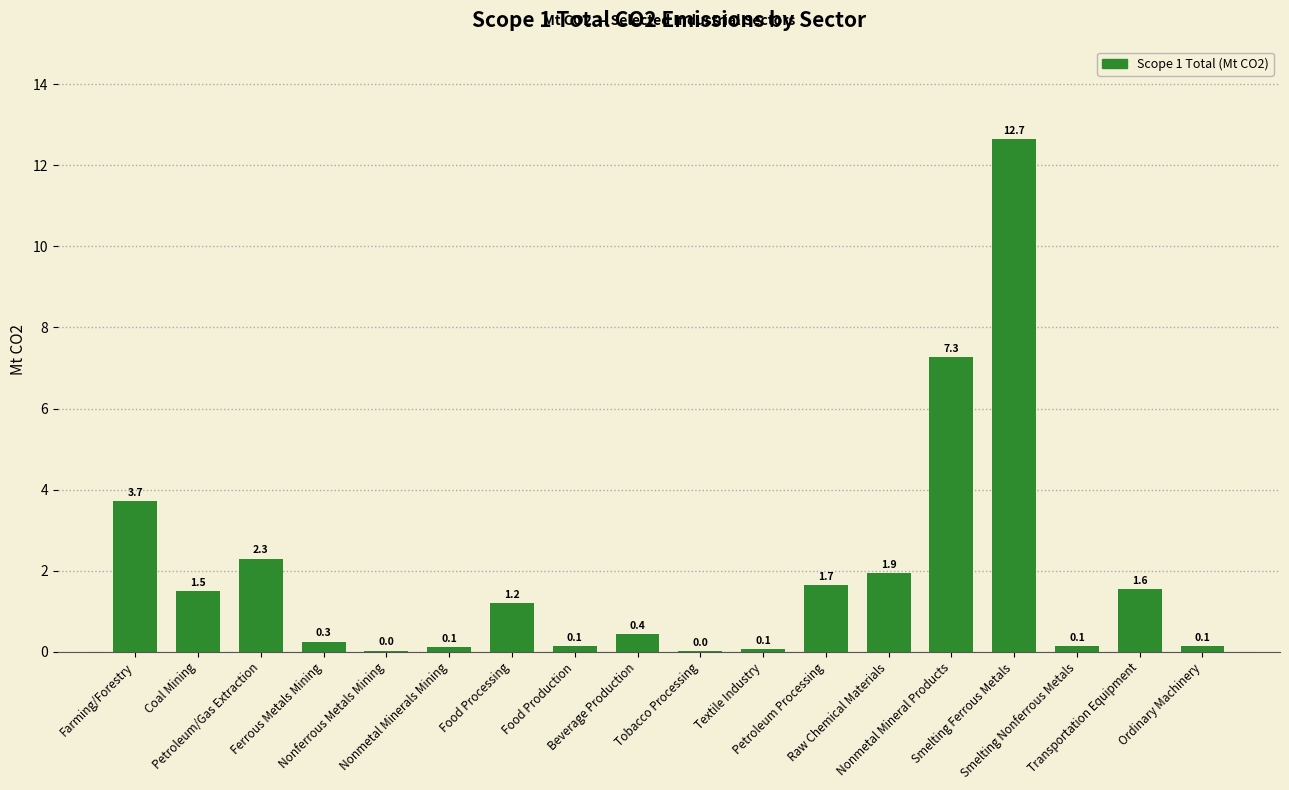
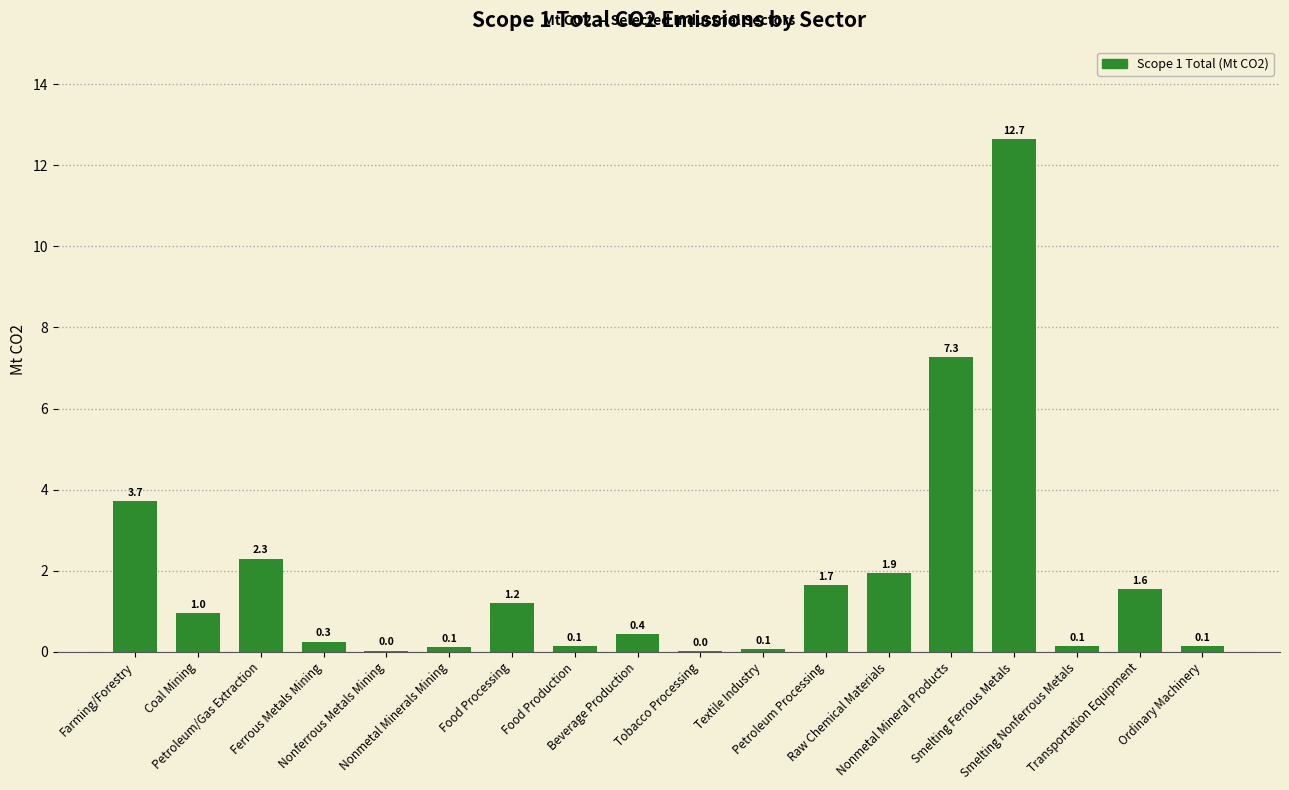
Coal Mining: 1.5 -> 1.0
